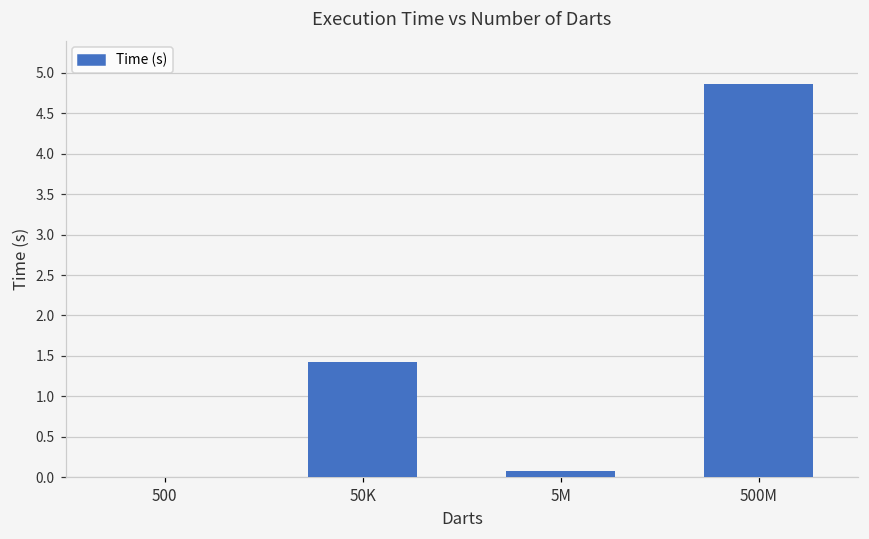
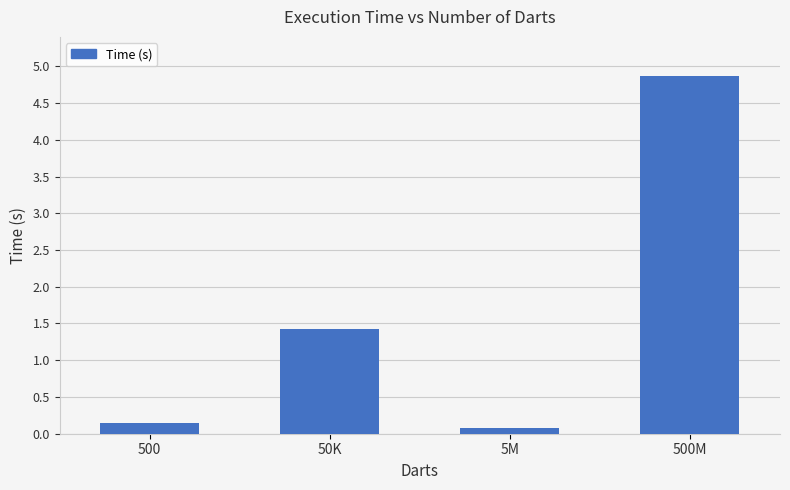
500: 0.0 -> 0.1
